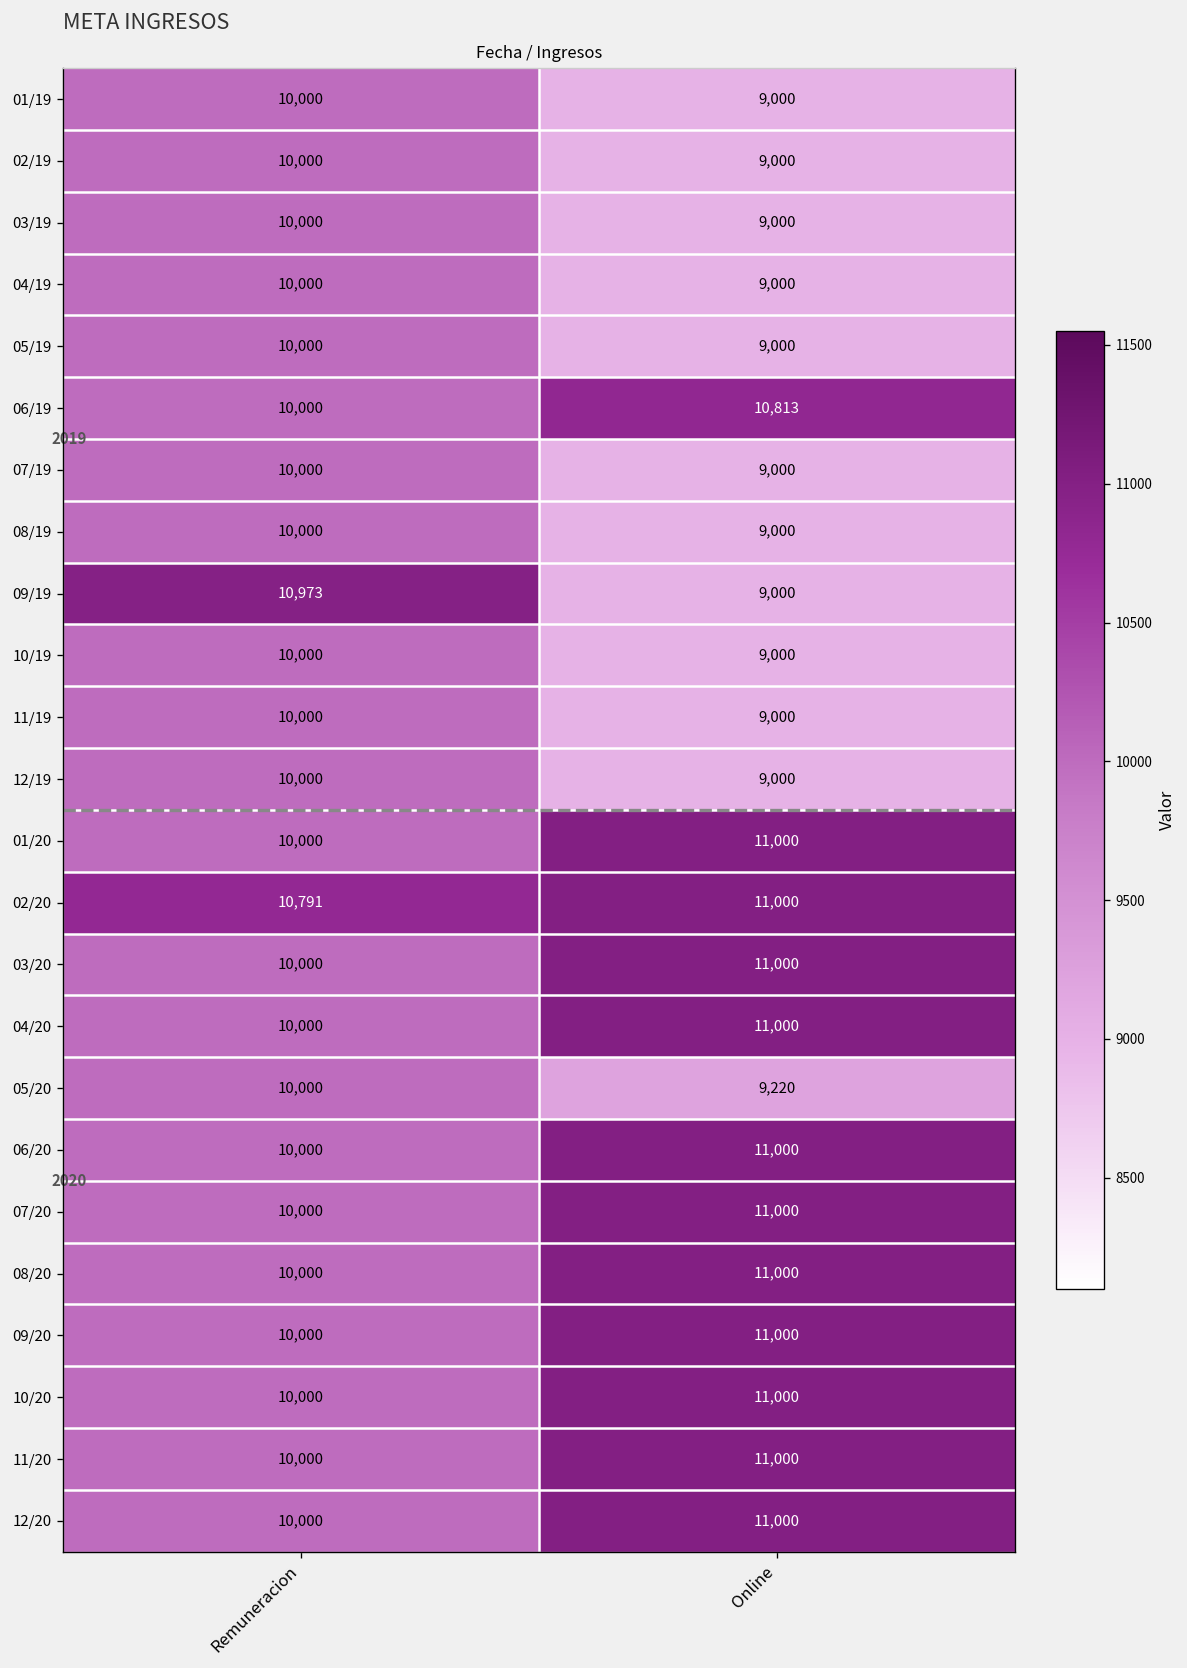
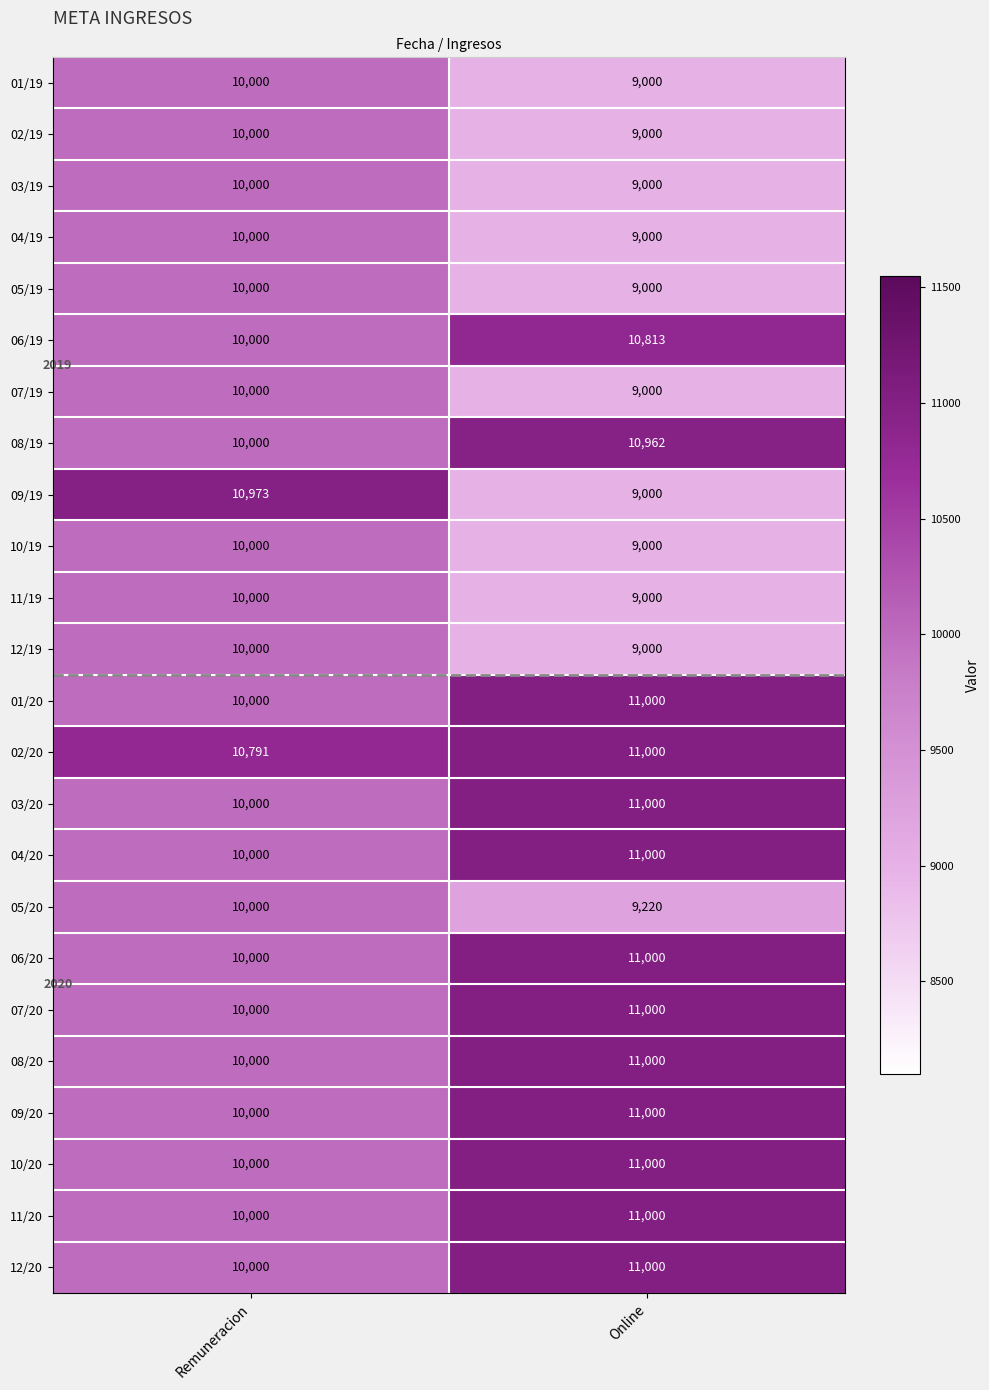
08/19, Online: 9,000 -> 10,962
